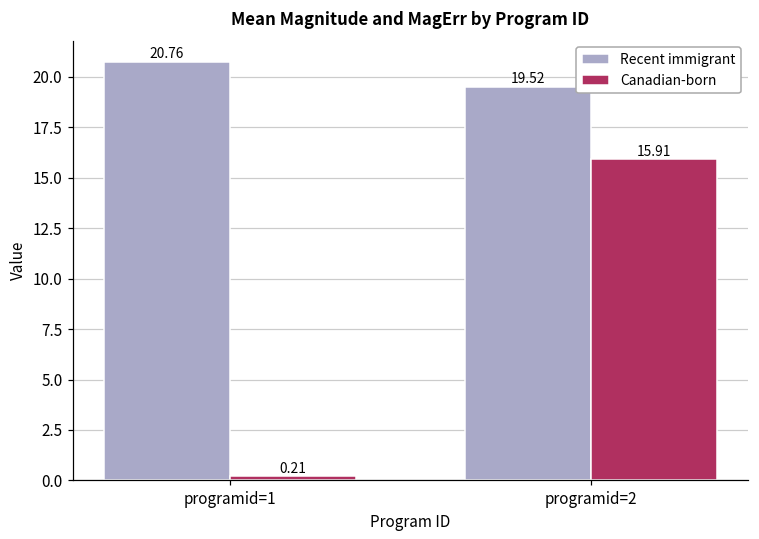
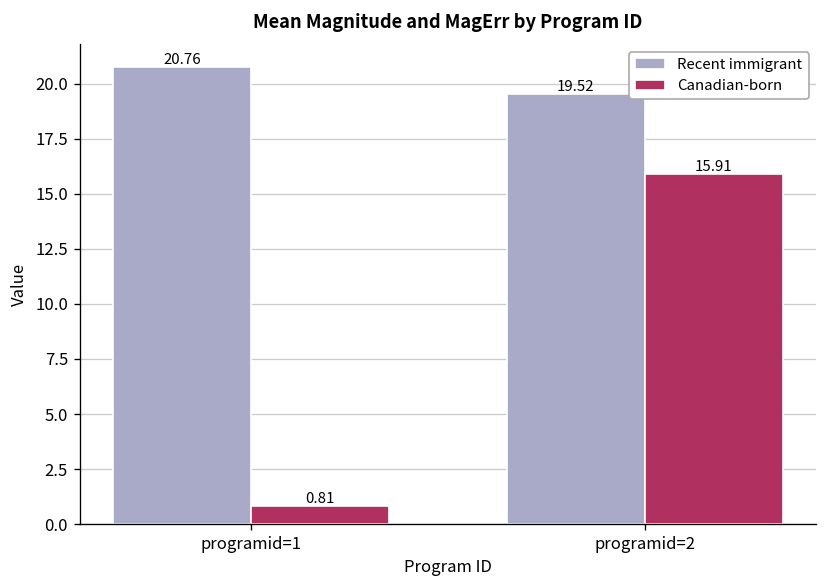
Canadian-born, programid=1: 0.21 -> 0.81
